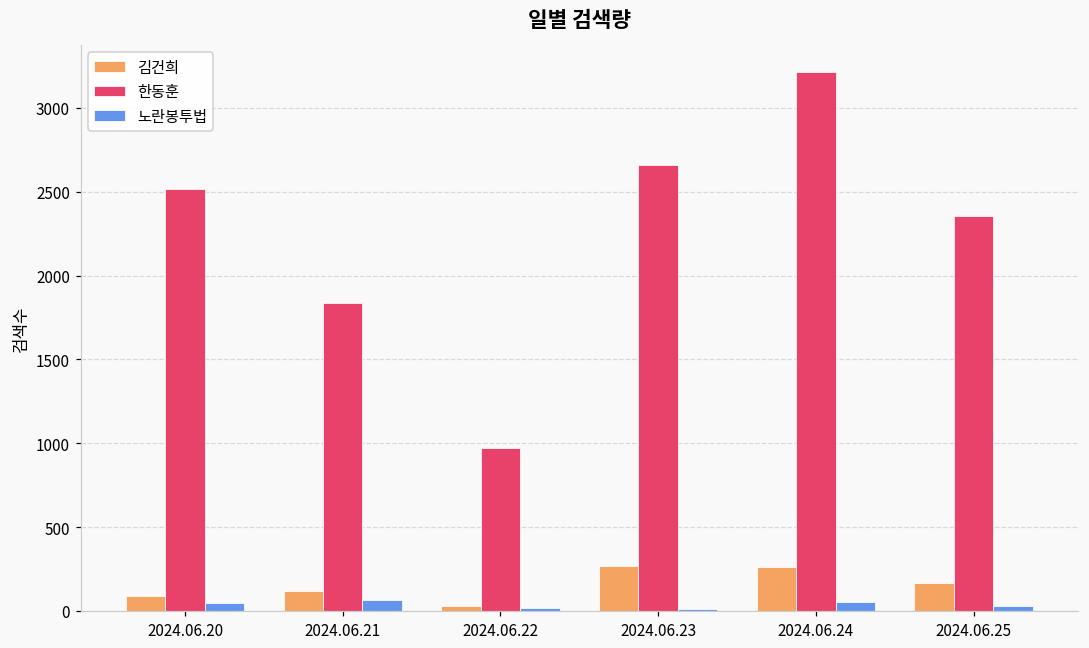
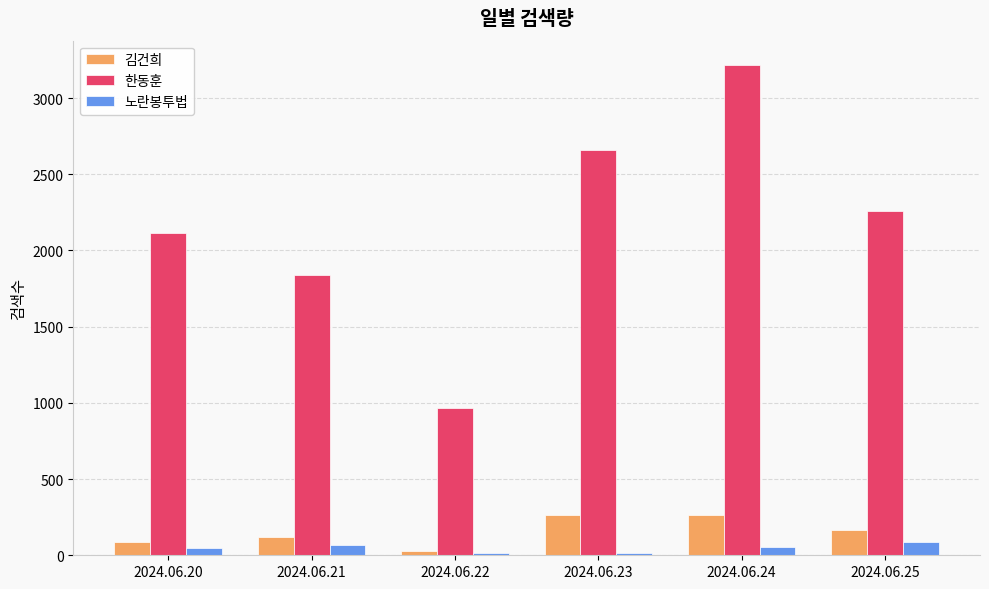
한동훈, 2024.06.20: 2520 -> 2120
한동훈, 2024.06.25: 2360 -> 2260
노란봉투법, 2024.06.25: 30 -> 90
